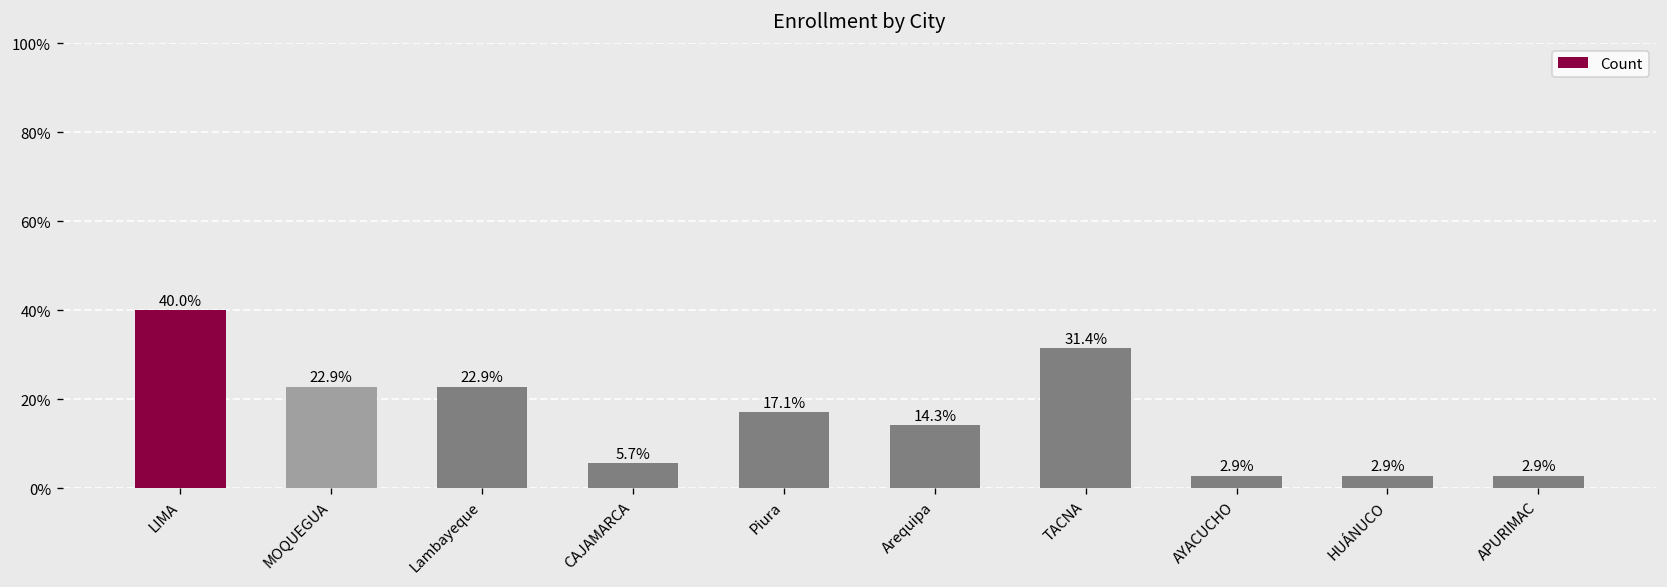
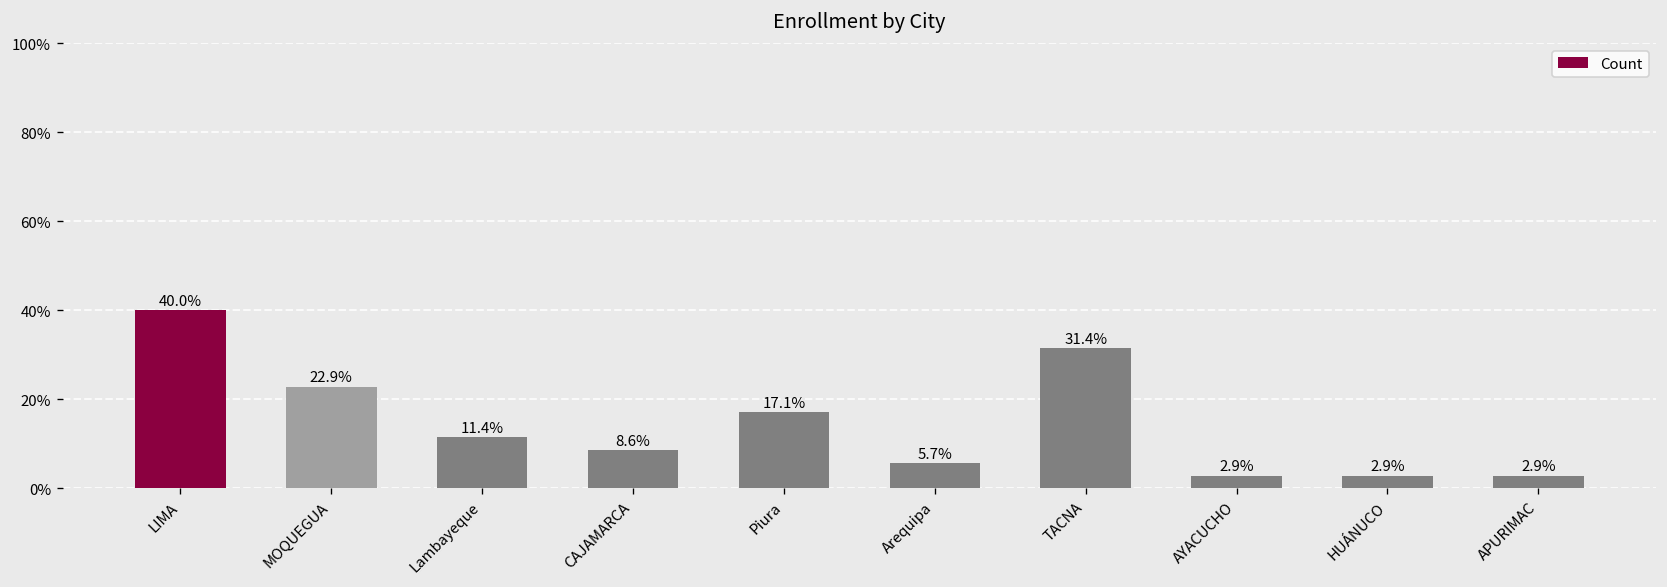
Lambayeque: 22.9% -> 11.4%
CAJAMARCA: 5.7% -> 8.6%
Arequipa: 14.3% -> 5.7%
